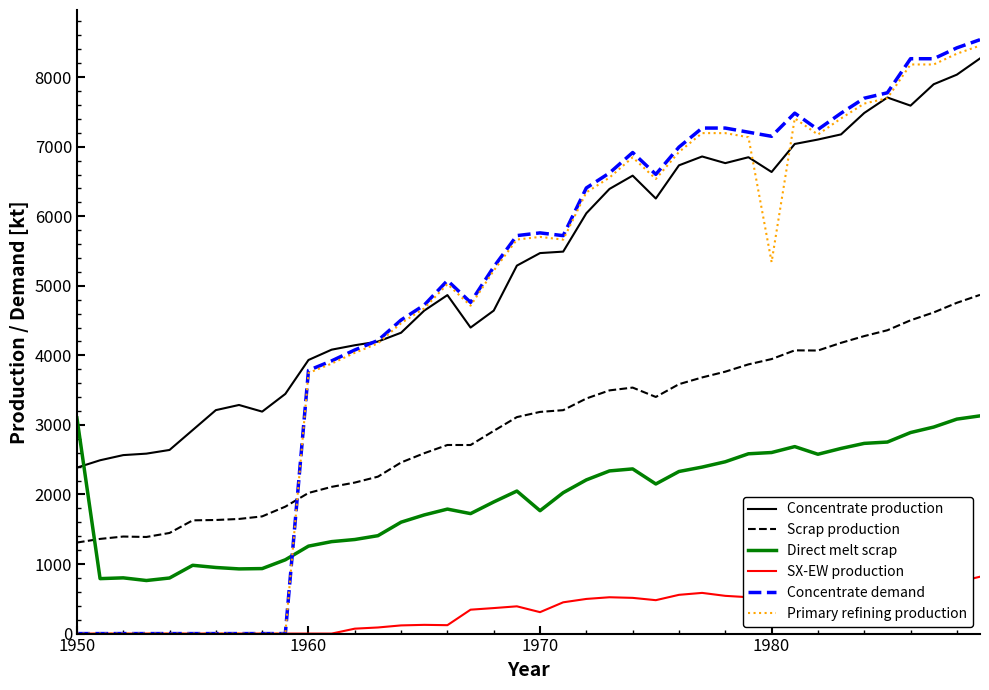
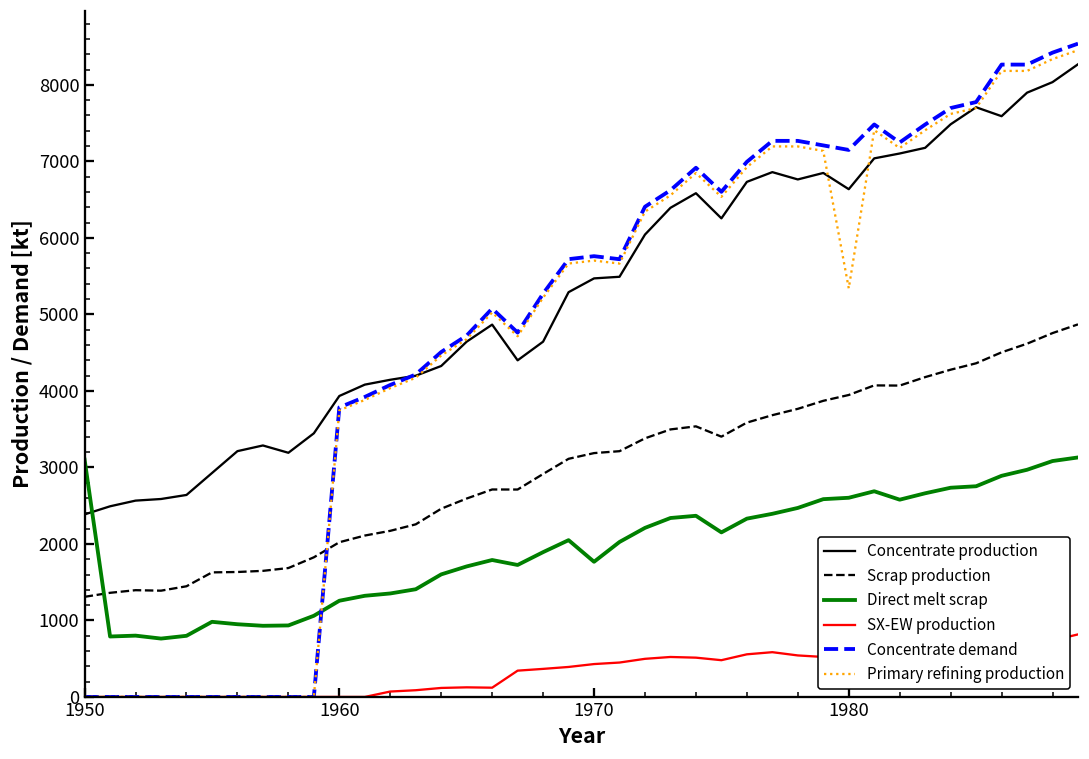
SX-EW production, 1970: 300 -> 400
